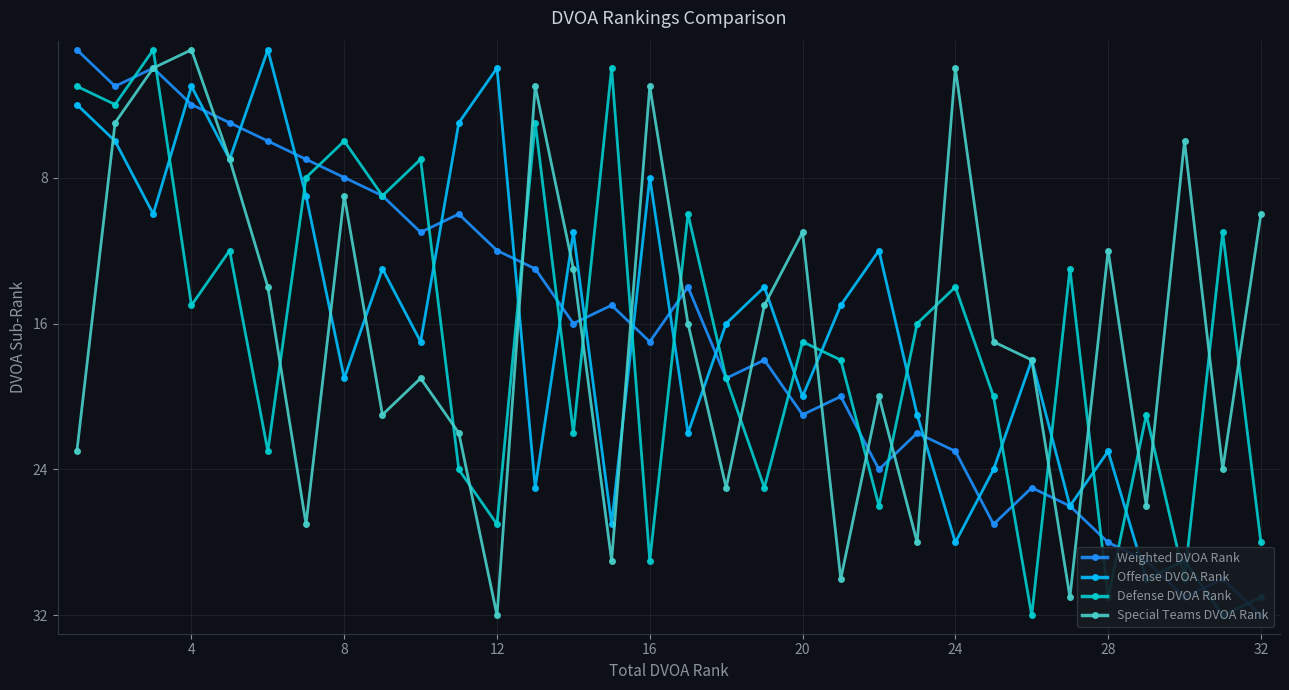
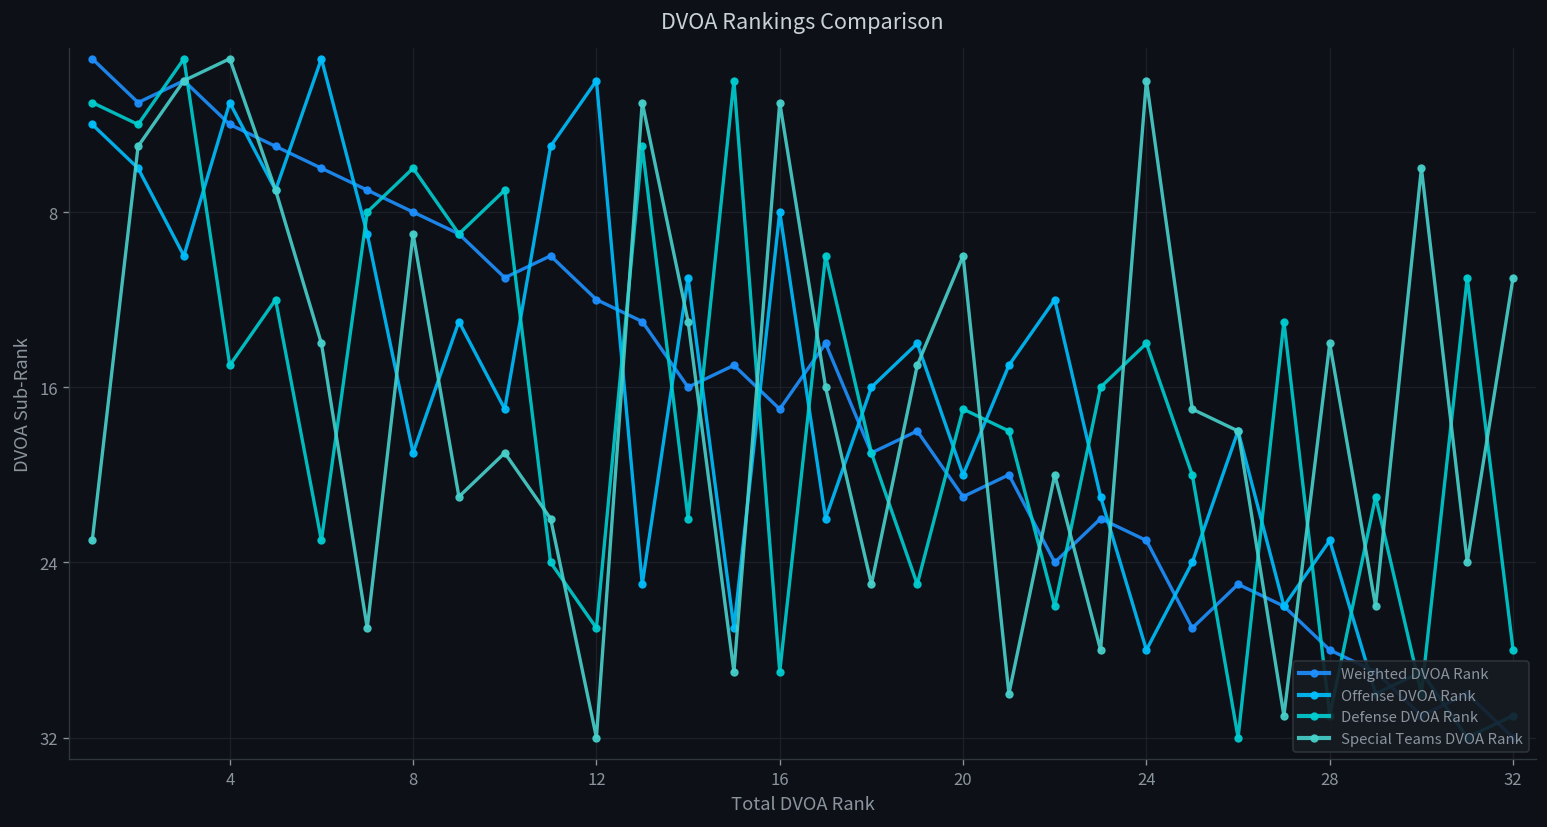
Special Teams DVOA Rank, 20: 11 -> 10
Special Teams DVOA Rank, 28: 12 -> 14
Special Teams DVOA Rank, 32: 10 -> 11
